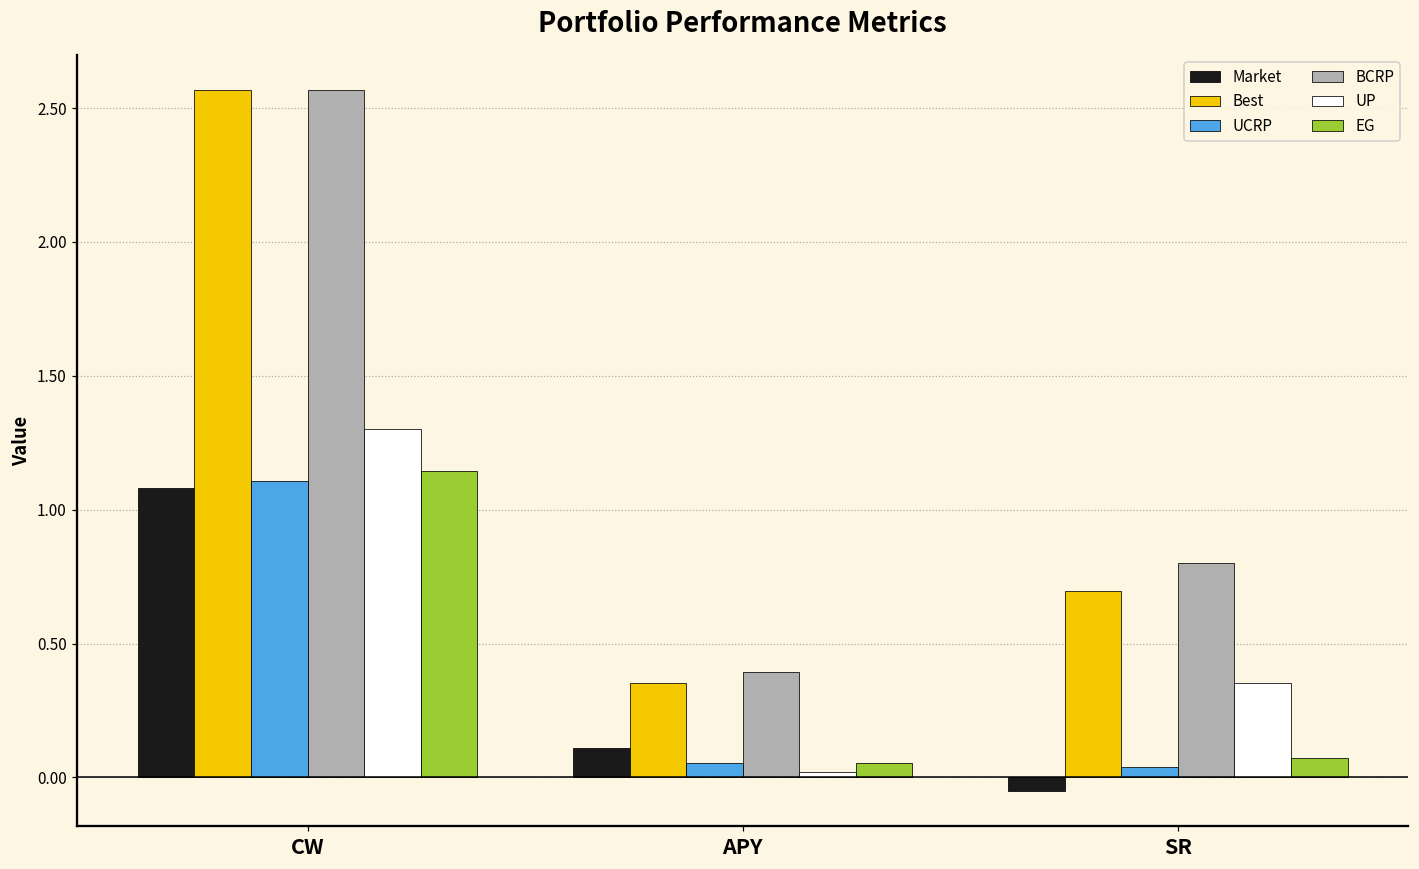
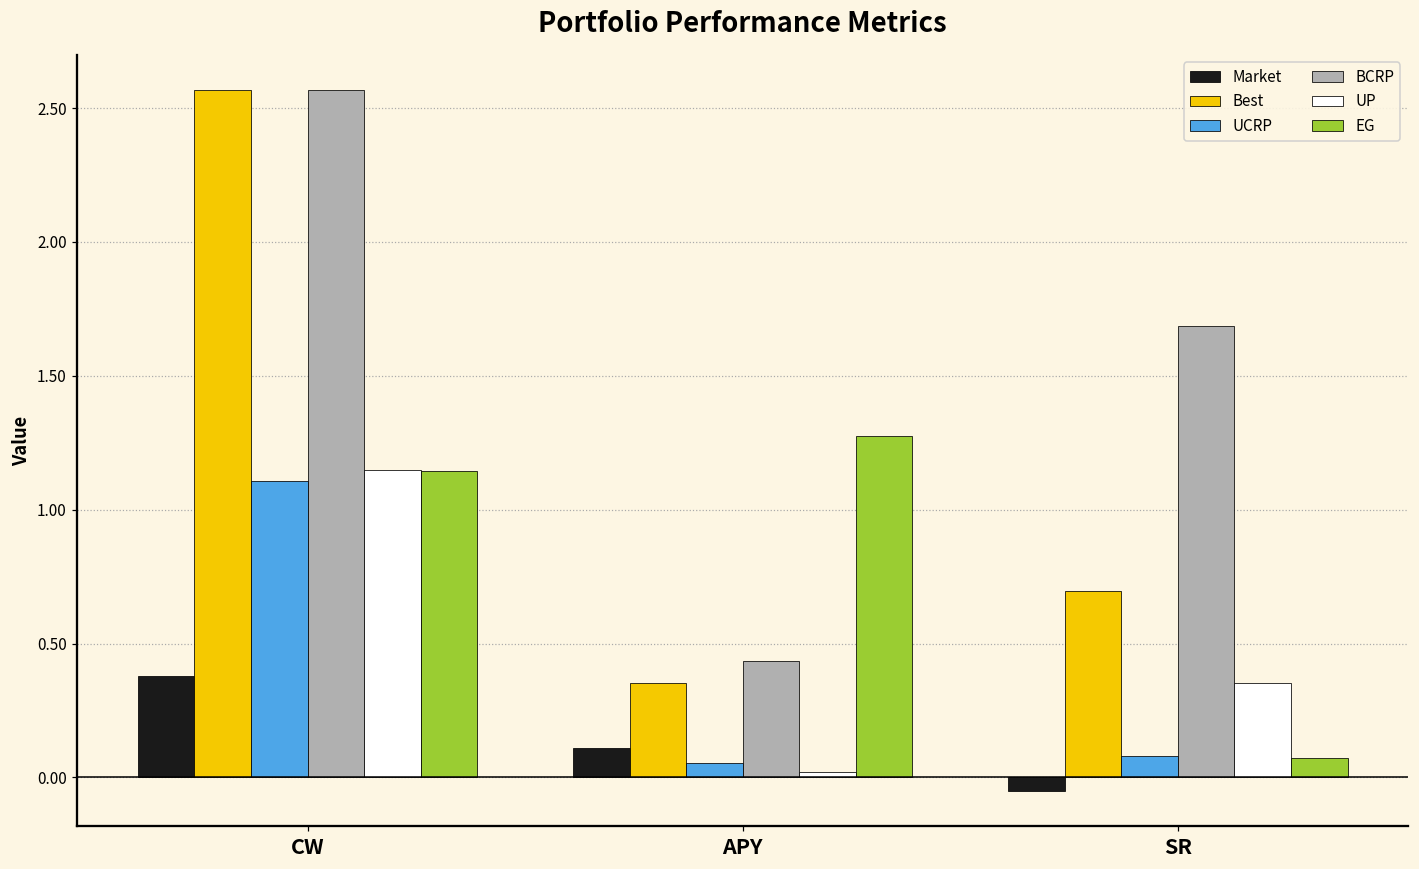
Market, CW: 1.08 -> 0.38
UP, CW: 1.30 -> 1.15
BCRP, APY: 0.39 -> 0.43
EG, APY: 0.05 -> 1.27
UCRP, SR: 0.04 -> 0.08
BCRP, SR: 0.80 -> 1.68
